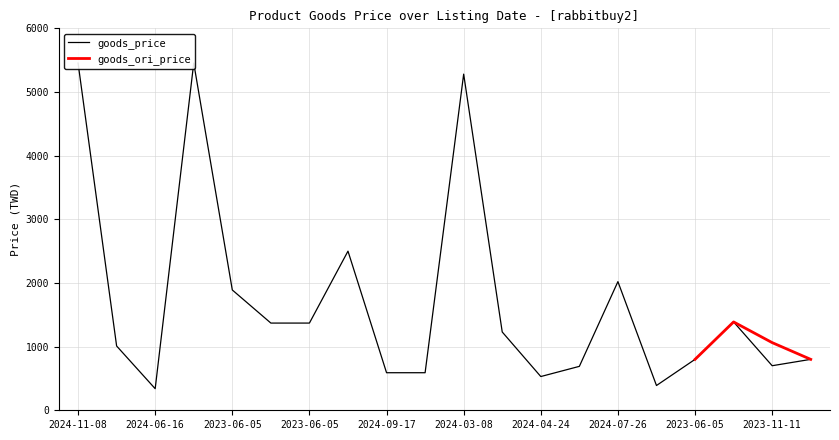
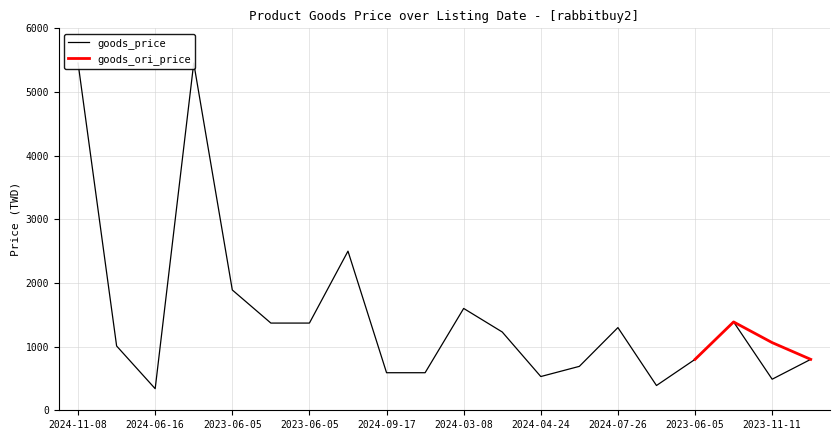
goods_price, 2024-03-08: 5300 -> 1600
goods_price, 2024-07-26: 2000 -> 1300
goods_price, 2023-11-11: 700 -> 500
